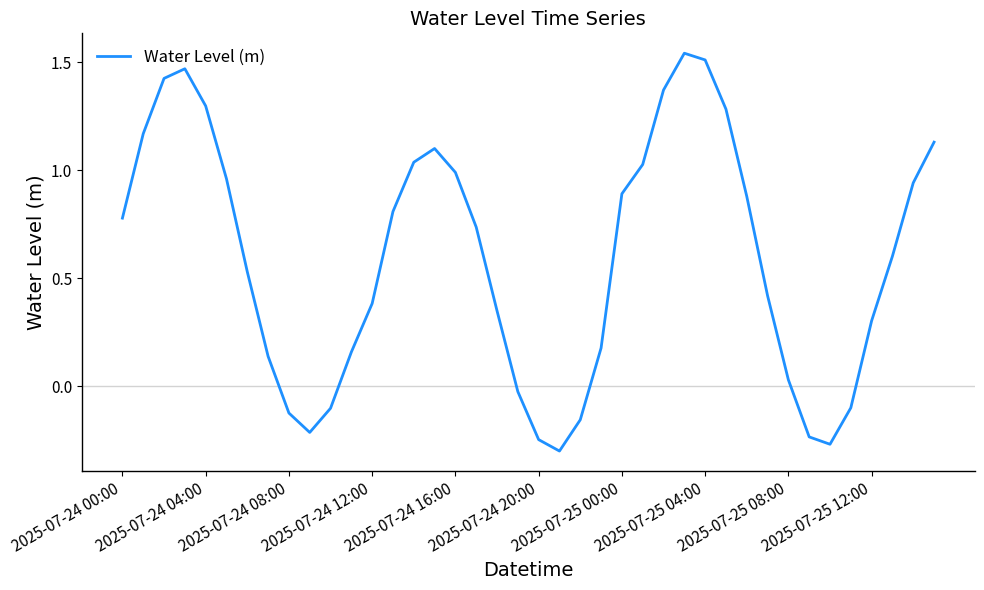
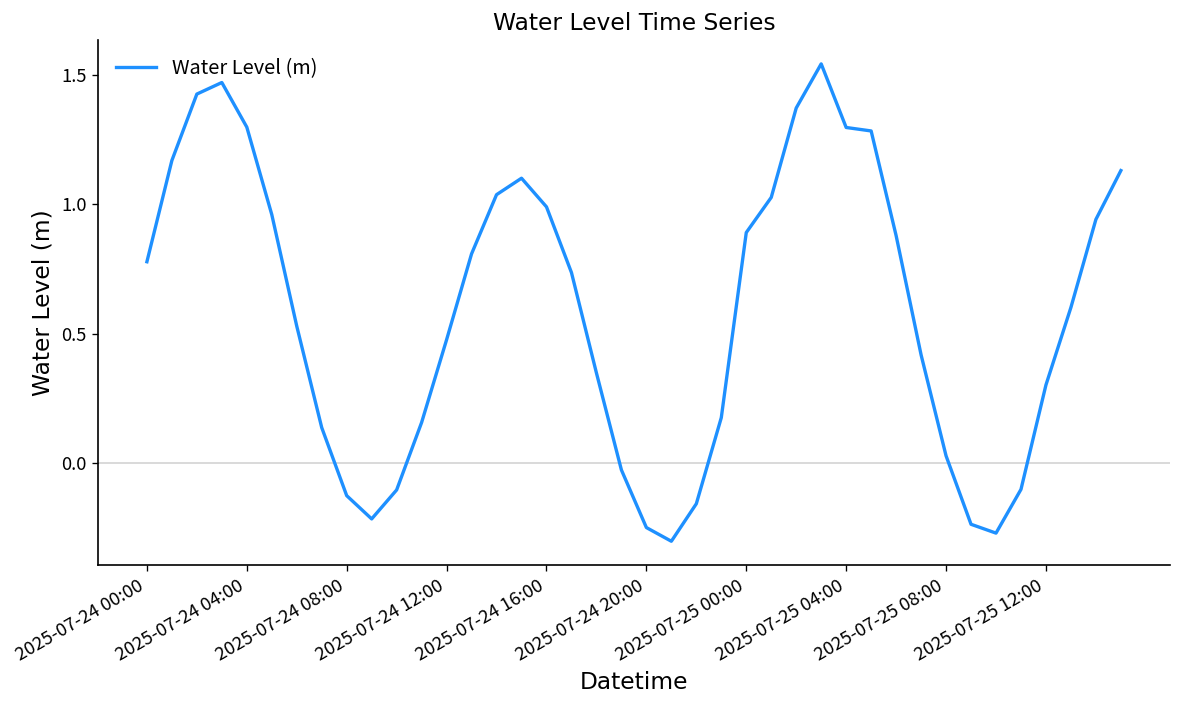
2025-07-24 12:00: 0.38 -> 0.48
2025-07-25 04:00: 1.51 -> 1.30
